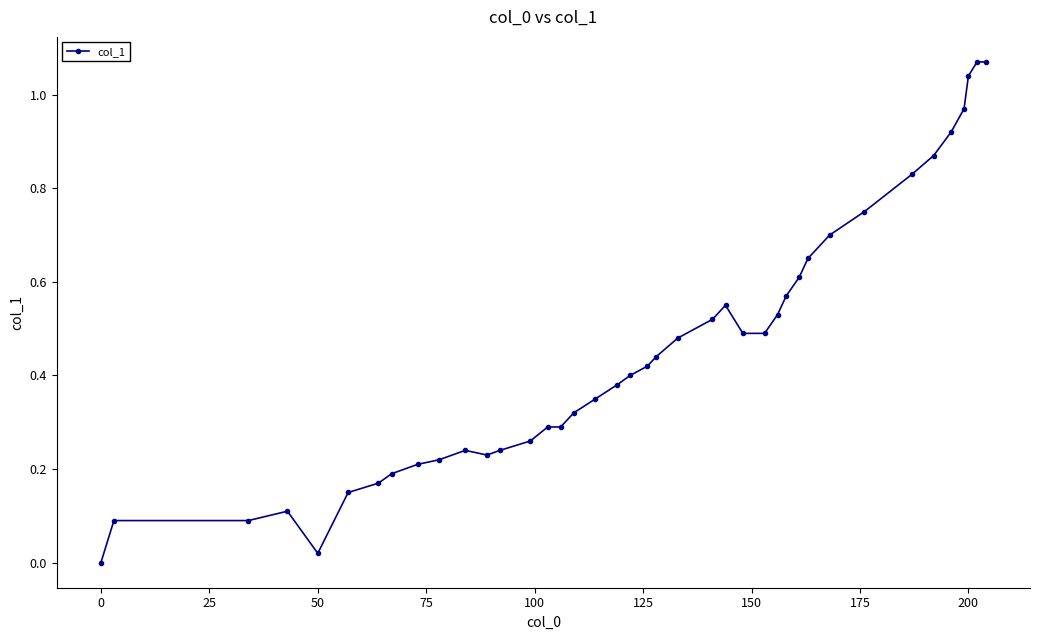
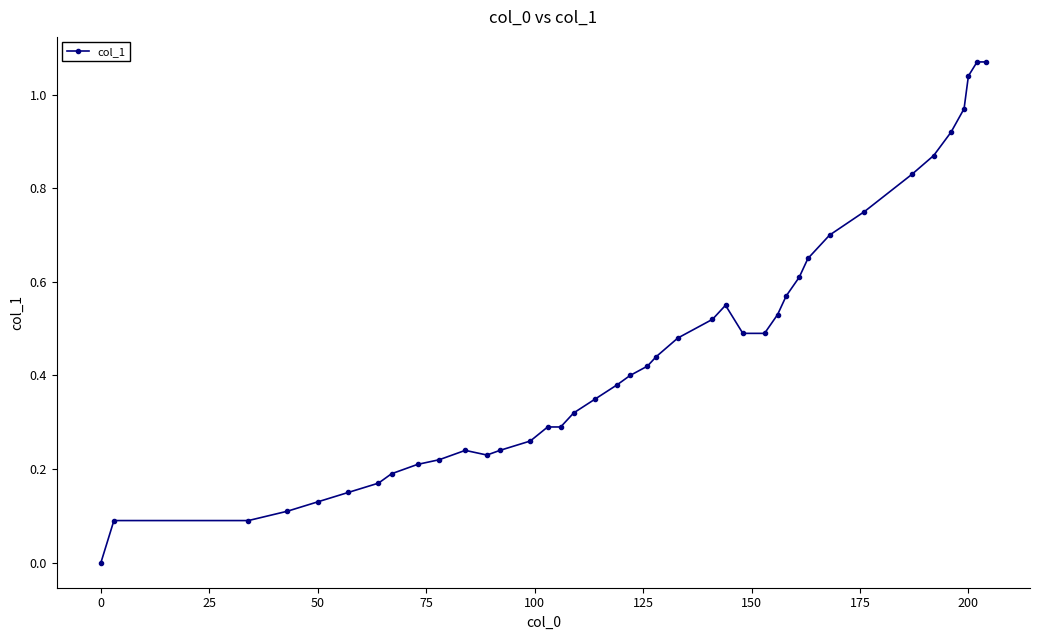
50: 0.02 -> 0.13
